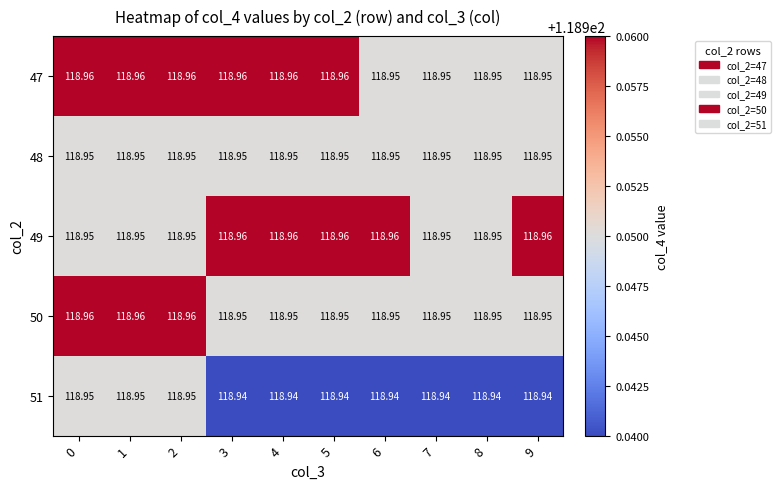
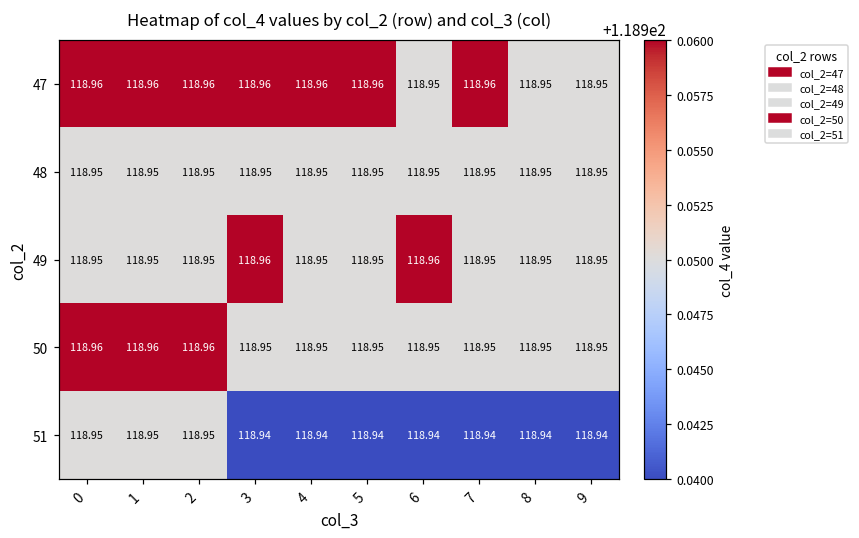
47, 7: 118.95 -> 118.96
49, 4: 118.96 -> 118.95
49, 5: 118.96 -> 118.95
49, 9: 118.96 -> 118.95
